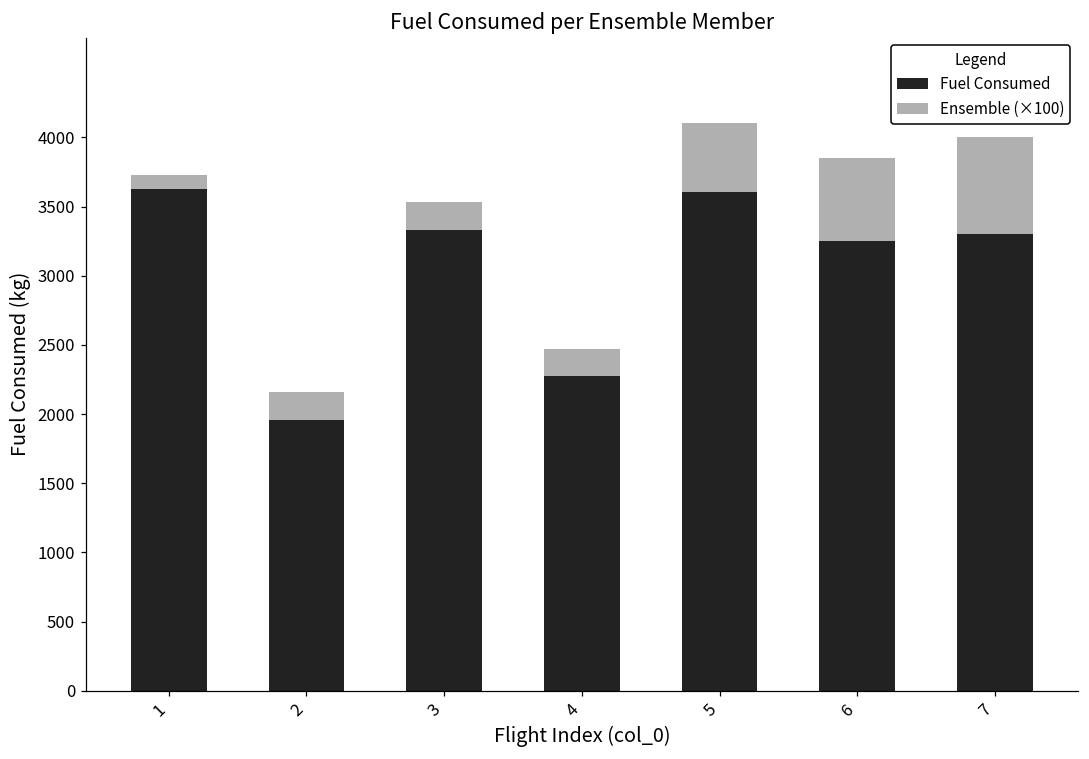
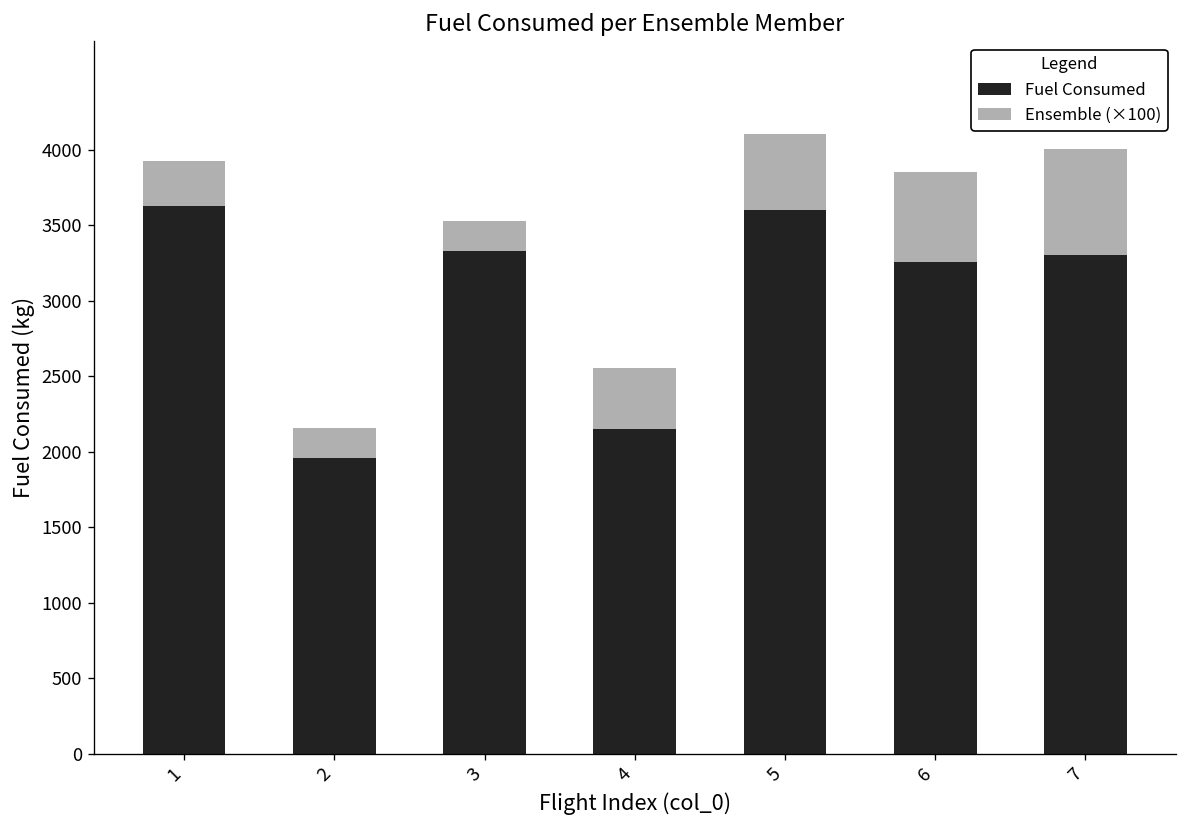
Ensemble (×100), 1: 100 -> 300
Fuel Consumed, 4: 2270 -> 2150
Ensemble (×100), 4: 200 -> 400
